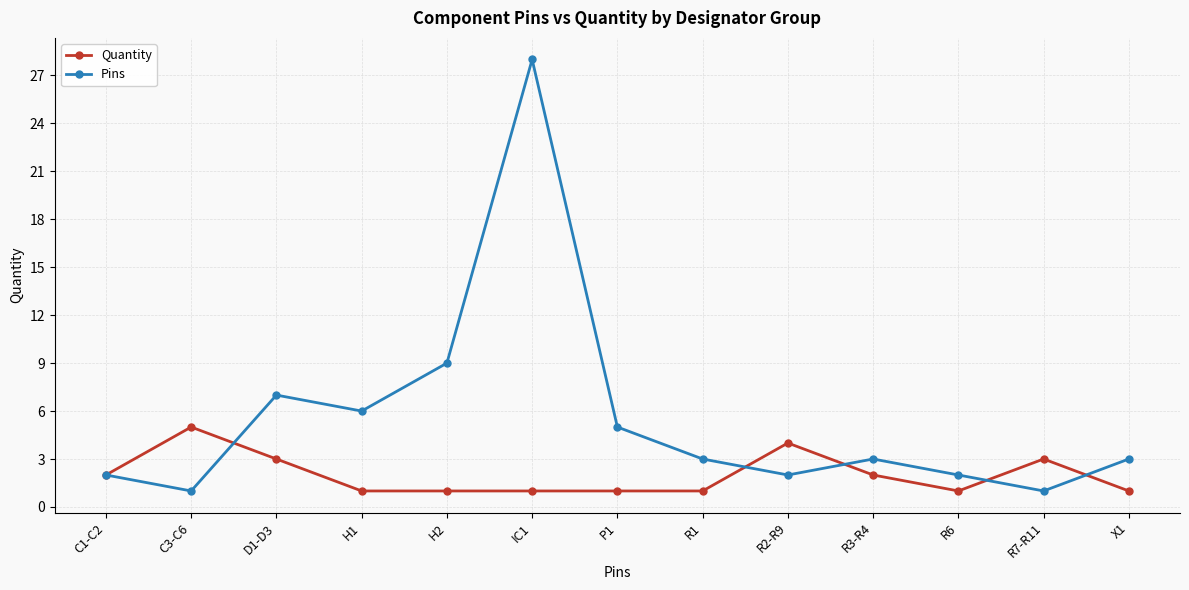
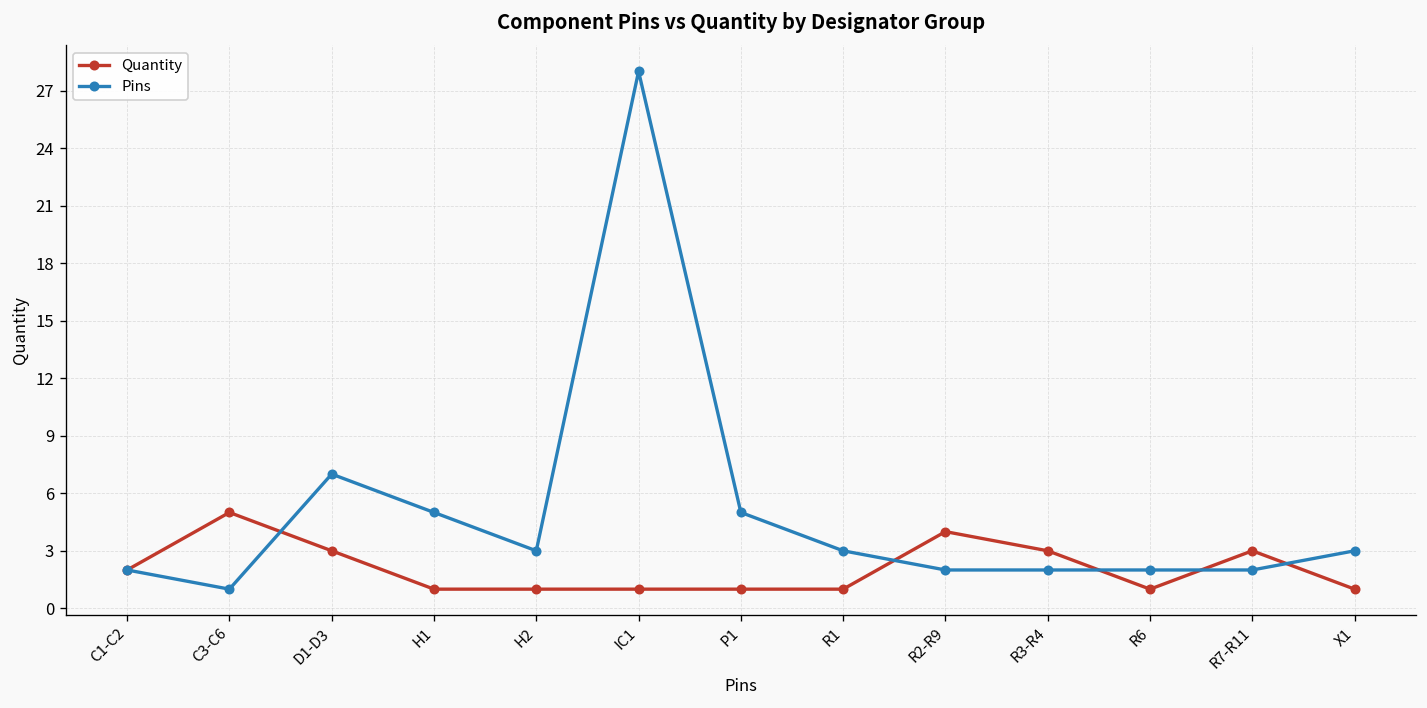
Pins, H1: 6 -> 5
Pins, H2: 9 -> 3
Quantity, R3-R4: 2 -> 3
Pins, R3-R4: 3 -> 2
Pins, R7-R11: 1 -> 2
